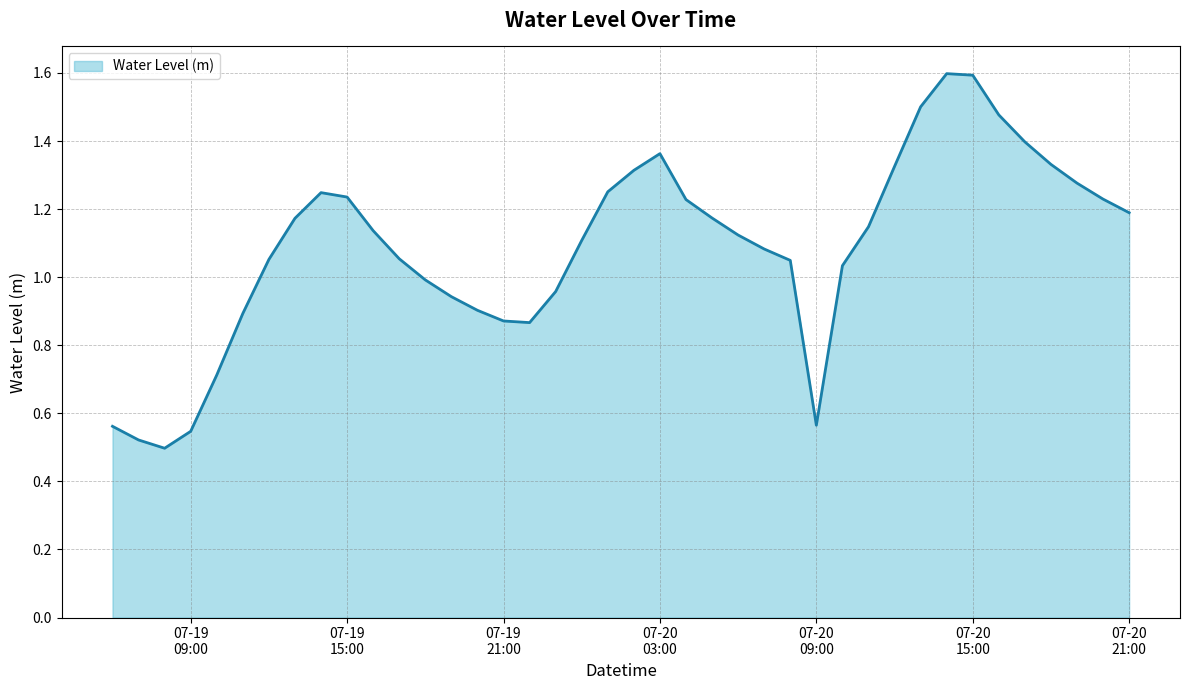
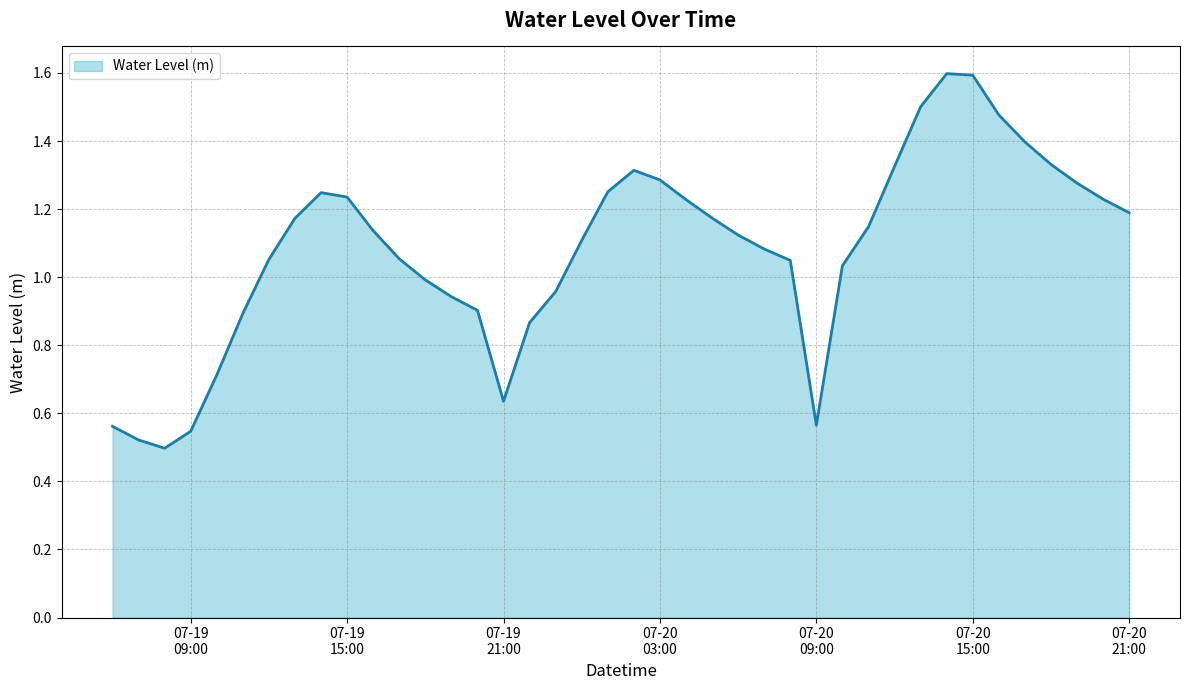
07-19 21:00: 0.87 -> 0.64
07-20 03:00: 1.36 -> 1.29
